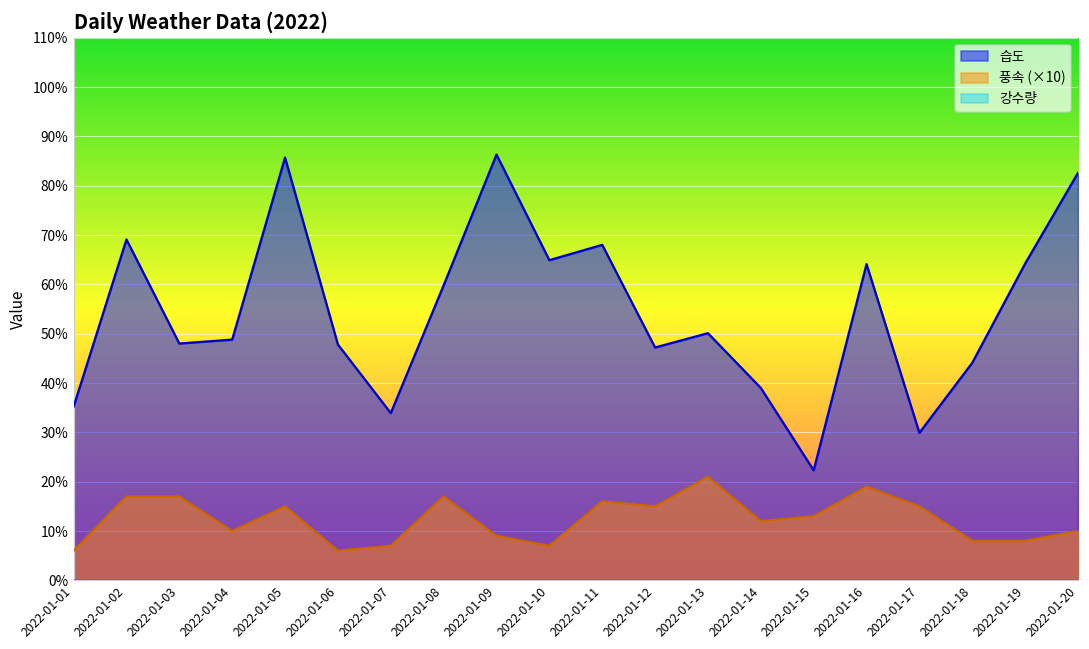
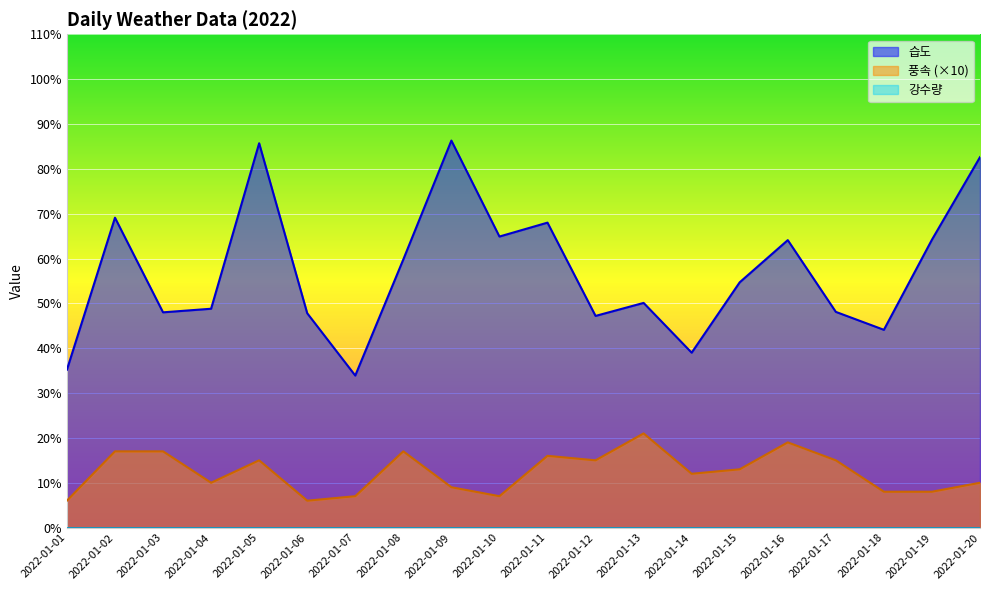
습도, 2022-01-15: 22% -> 55%
습도, 2022-01-17: 30% -> 48%
